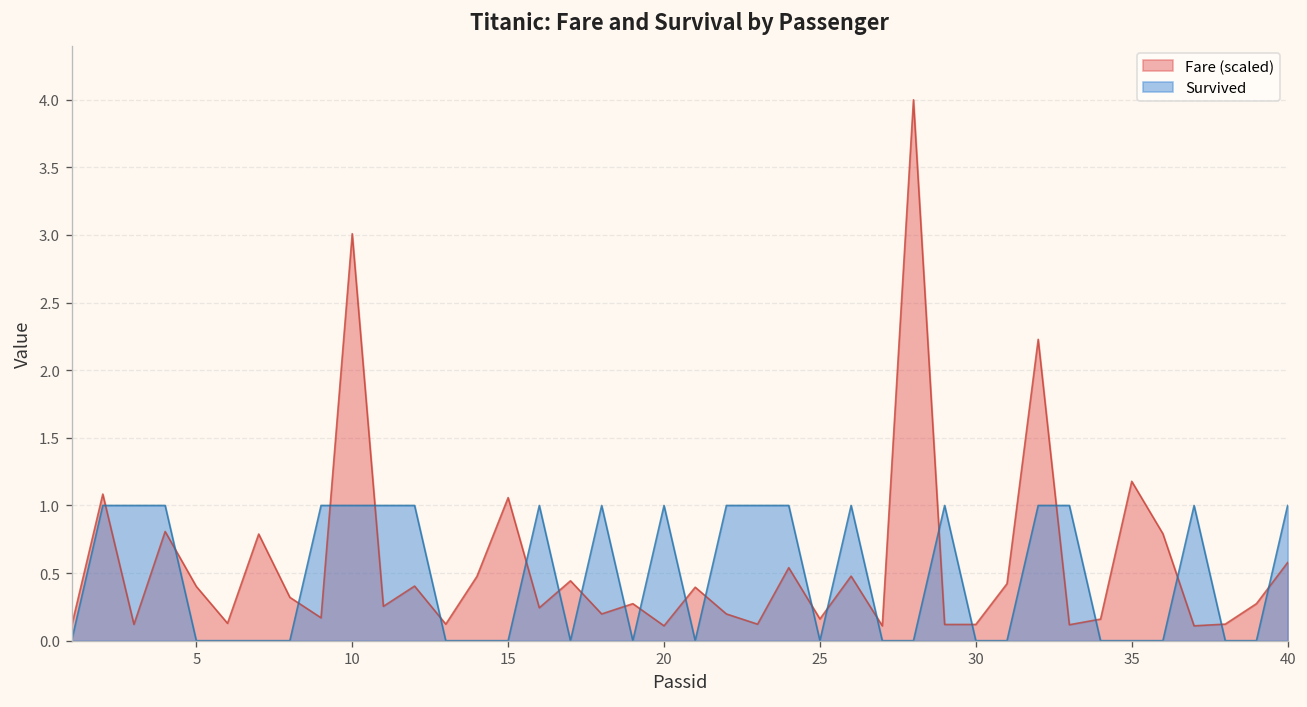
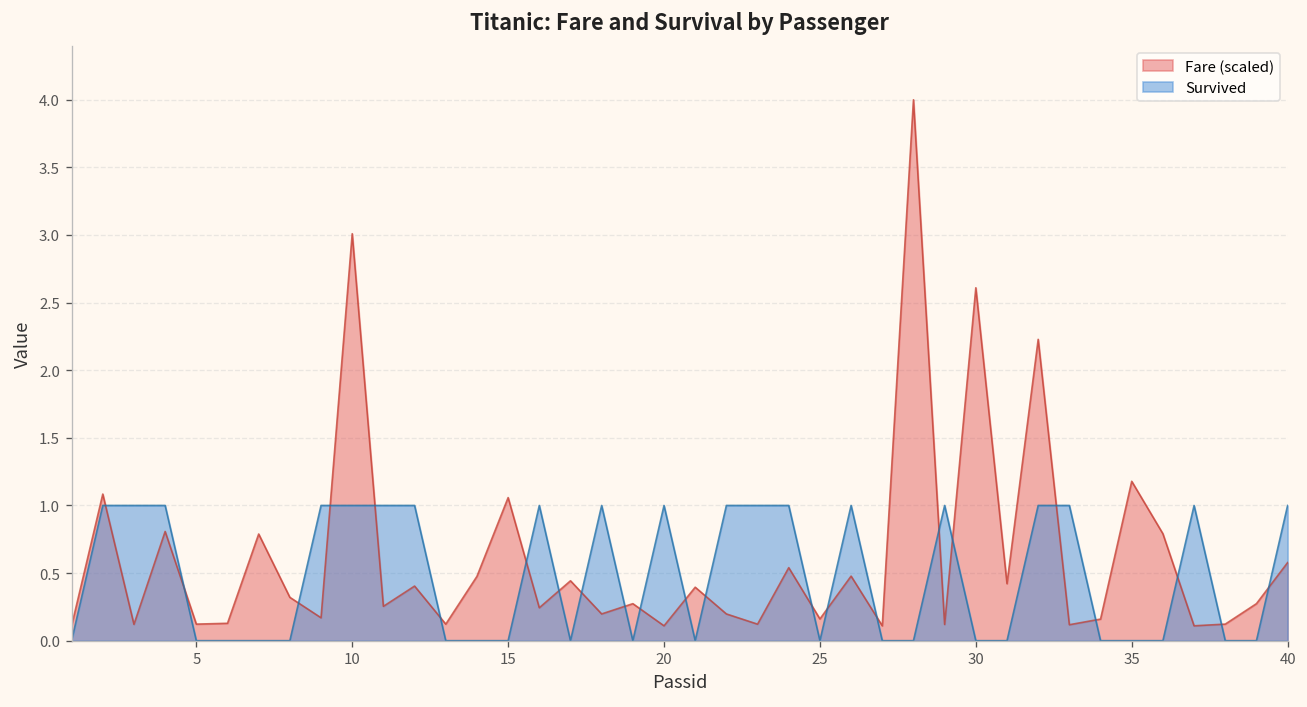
Fare (scaled), 5: 0.40 -> 0.12
Fare (scaled), 30: 0.12 -> 2.61
